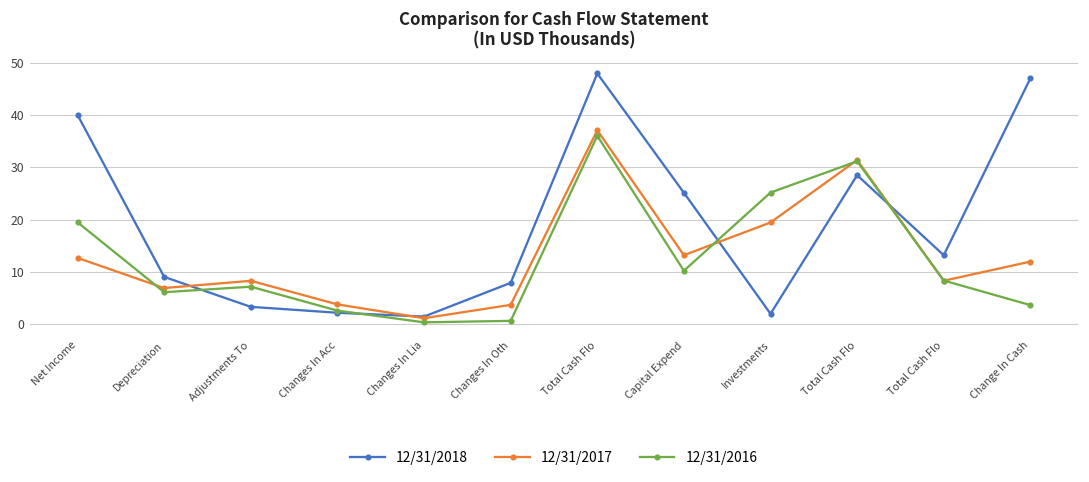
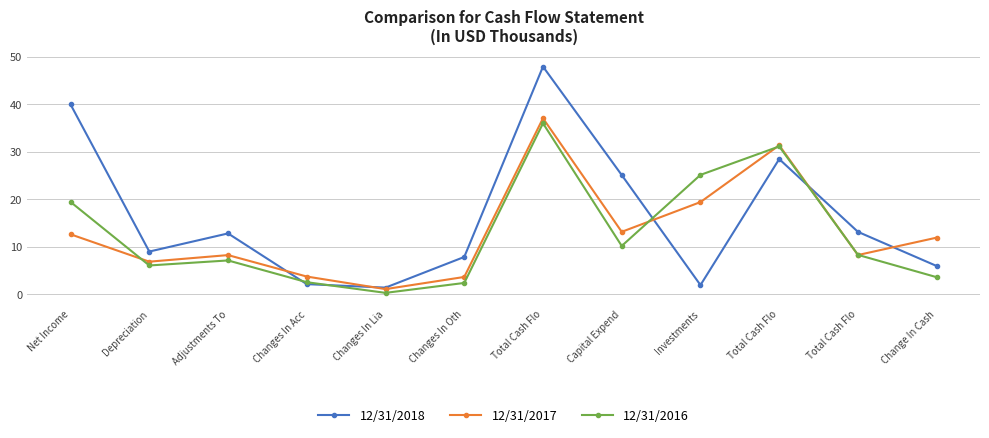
12/31/2018, Adjustments To: 3 -> 13
12/31/2016, Changes In Oth: 1 -> 2
12/31/2018, Change In Cash: 47 -> 6
